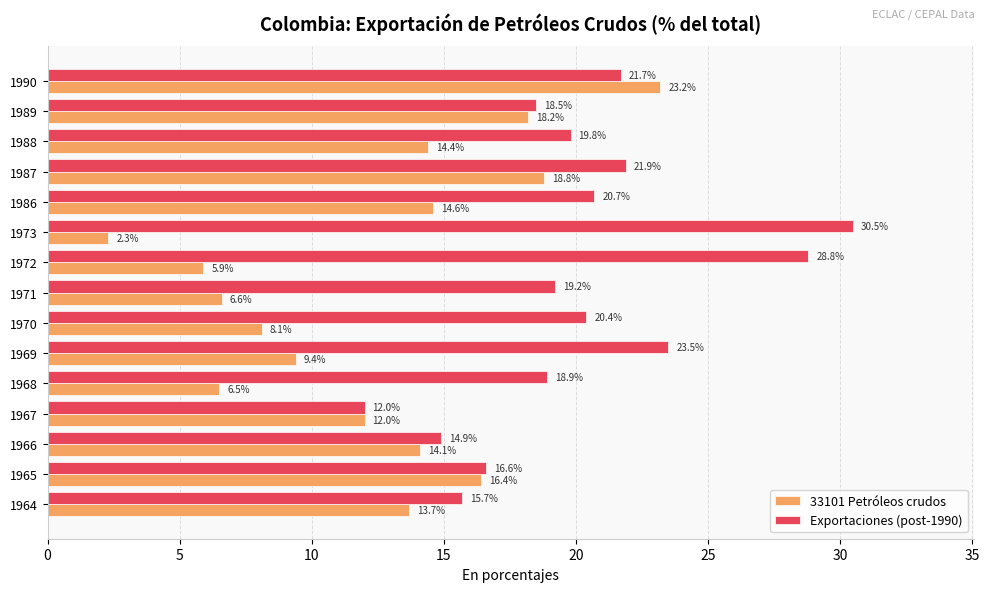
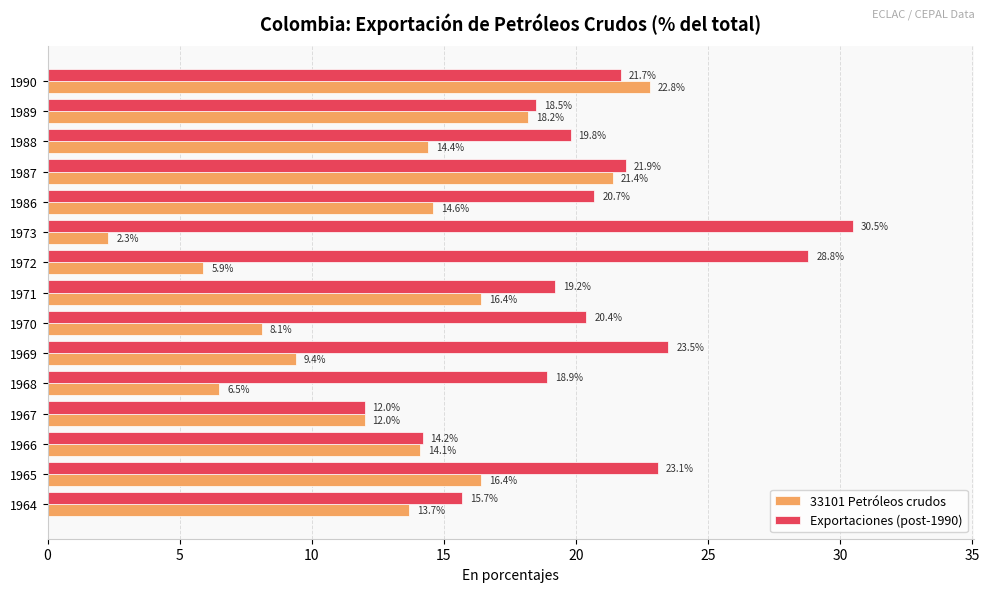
33101 Petróleos crudos, 1990: 23.2% -> 22.8%
33101 Petróleos crudos, 1987: 18.8% -> 21.4%
33101 Petróleos crudos, 1971: 6.6% -> 16.4%
Exportaciones (post-1990), 1966: 14.9% -> 14.2%
Exportaciones (post-1990), 1965: 16.6% -> 23.1%
